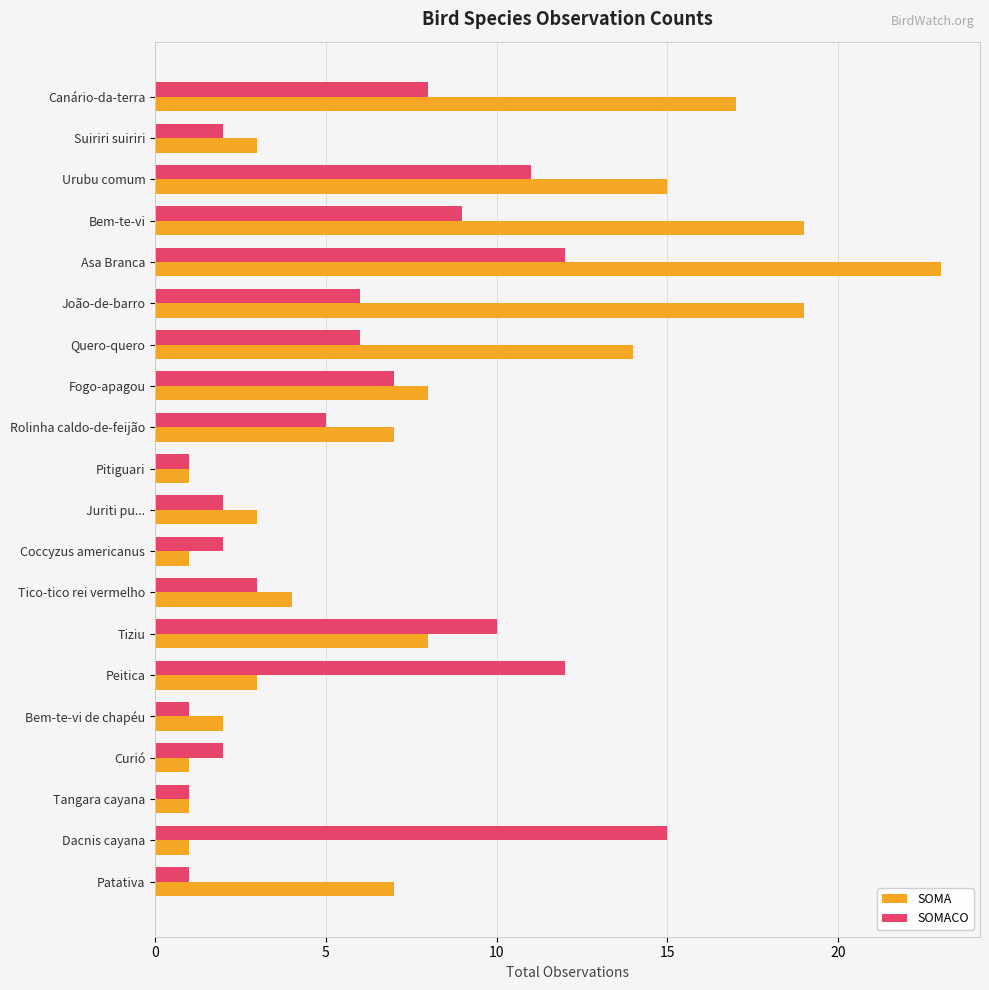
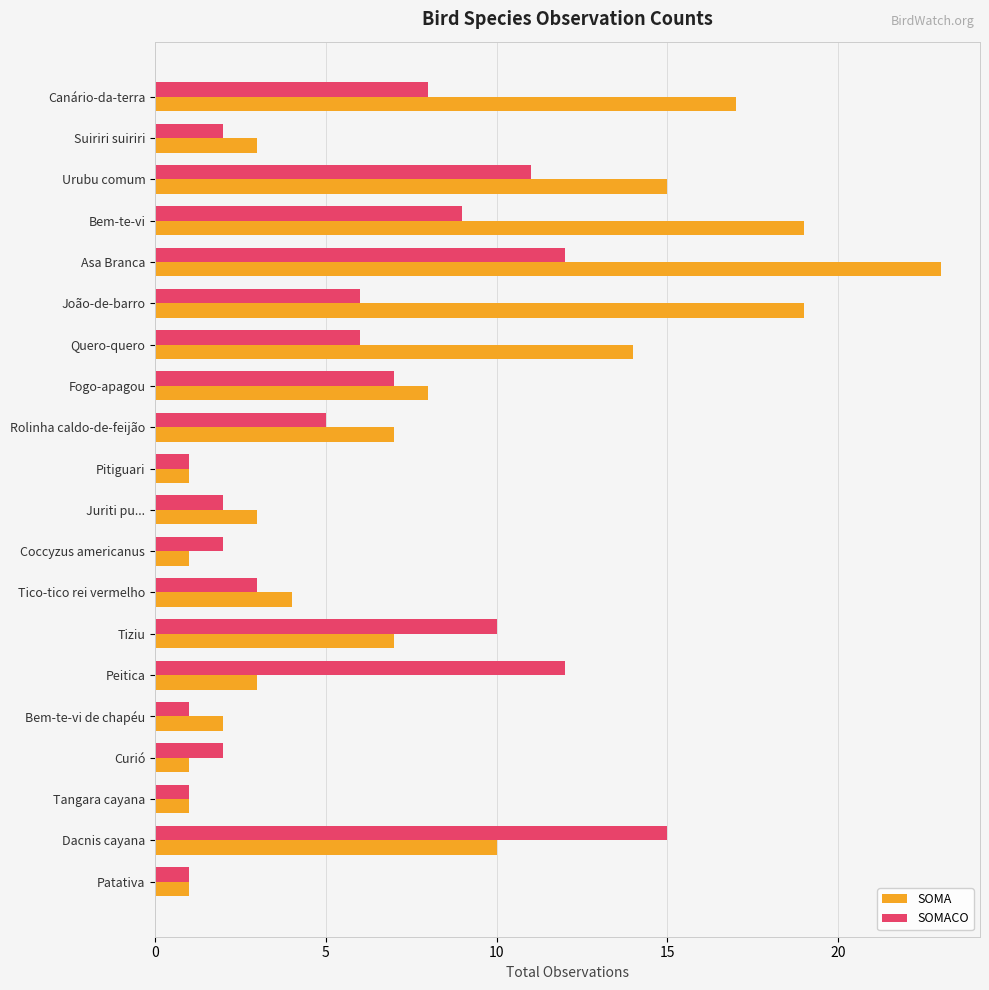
SOMA, Tiziu: 8 -> 7
SOMA, Dacnis cayana: 1 -> 10
SOMA, Patativa: 7 -> 1
